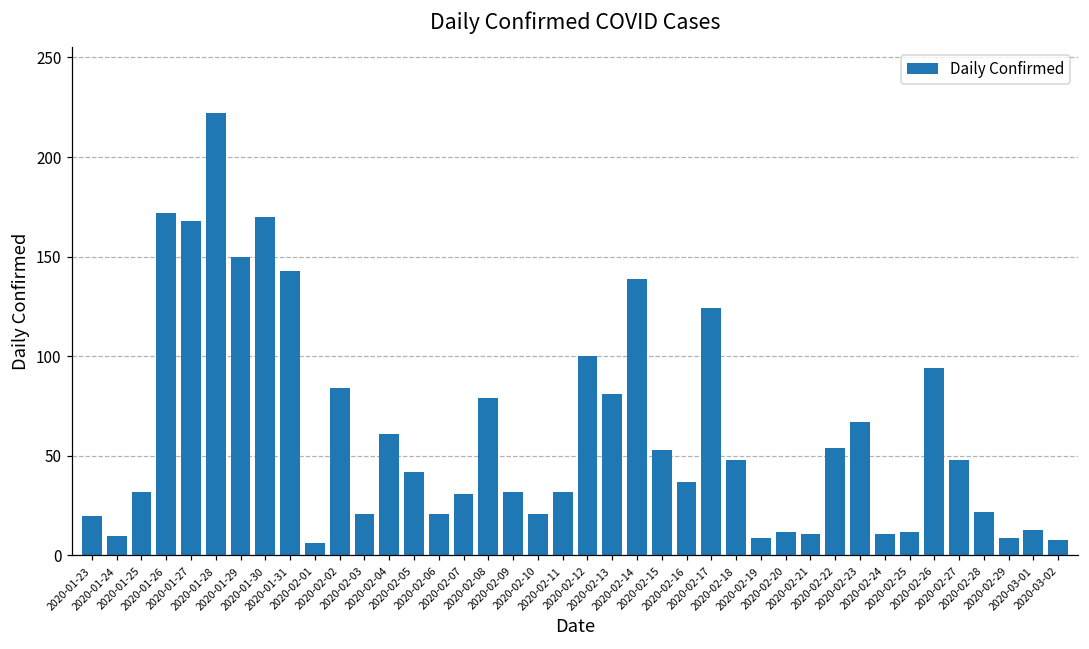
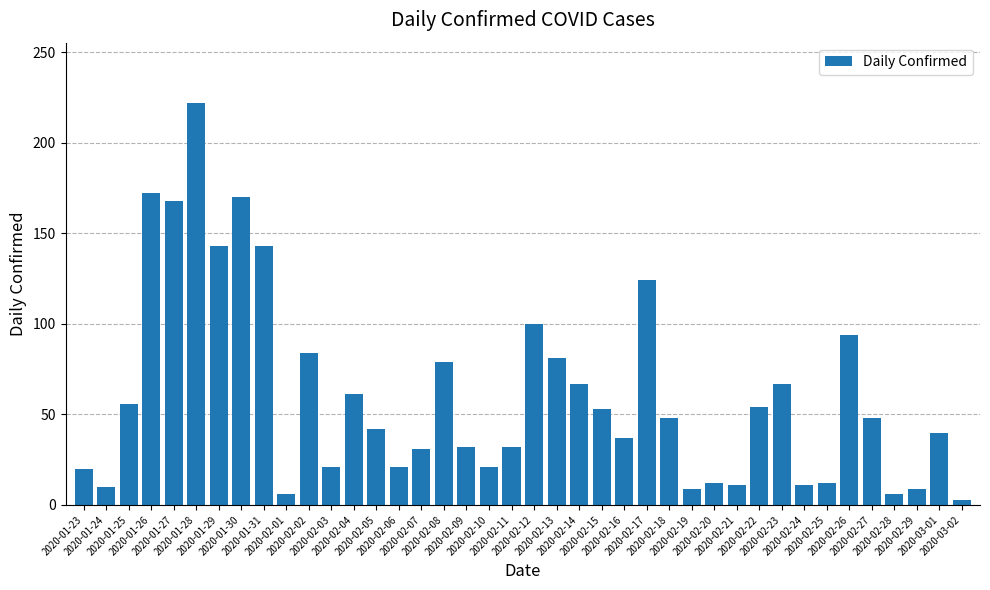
2020-01-25: 32 -> 56
2020-01-29: 150 -> 143
2020-02-14: 139 -> 67
2020-02-28: 22 -> 6
2020-03-01: 13 -> 40
2020-03-02: 8 -> 3
